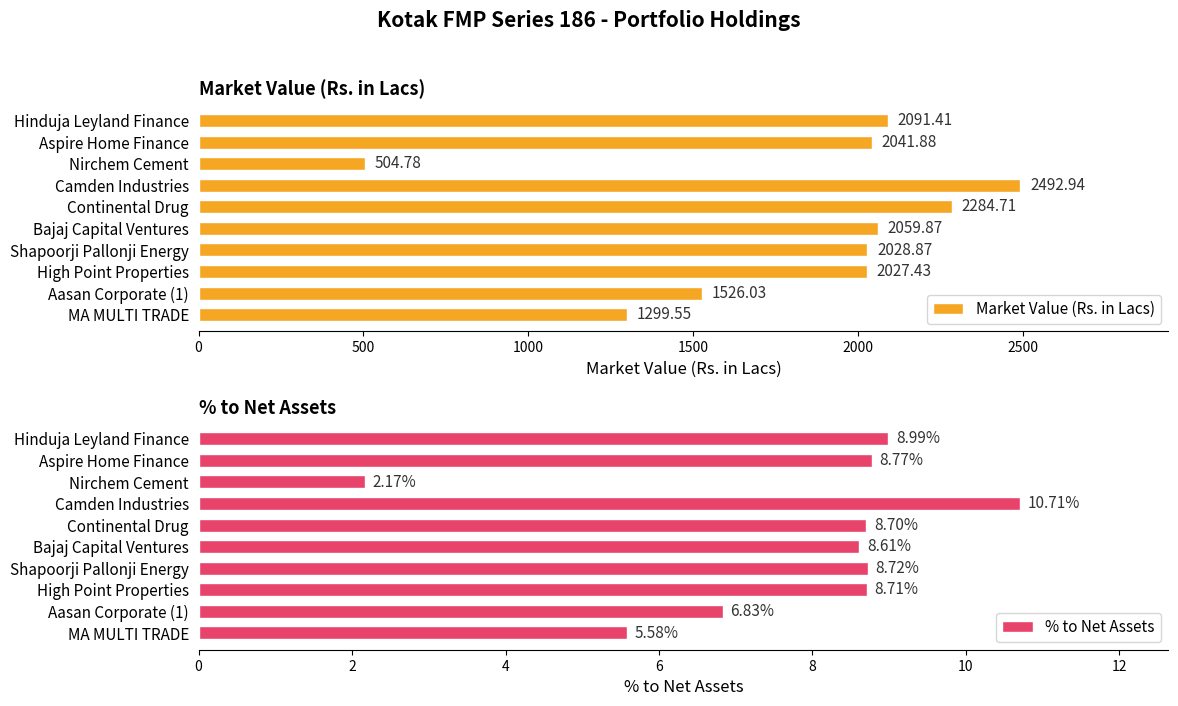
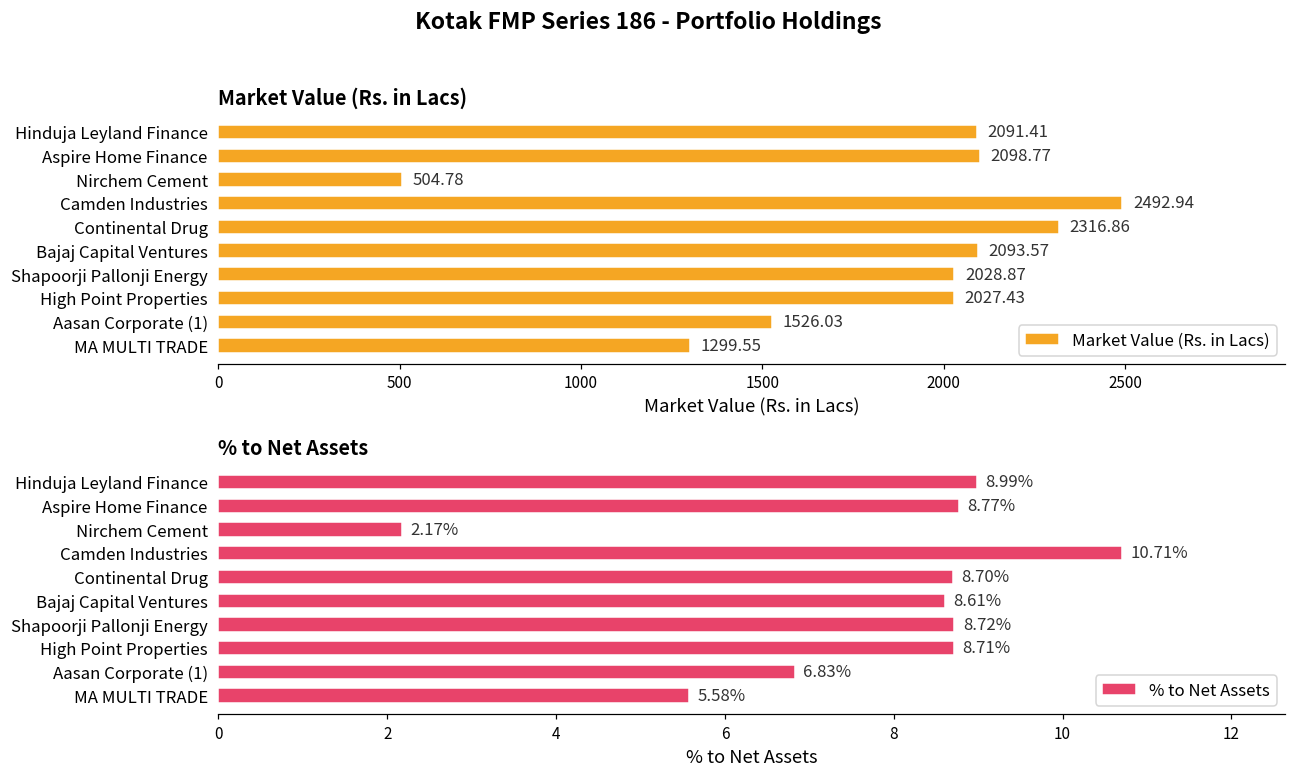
Market Value (Rs. in Lacs), Aspire Home Finance: 2041.88 -> 2098.77
Market Value (Rs. in Lacs), Continental Drug: 2284.71 -> 2316.86
Market Value (Rs. in Lacs), Bajaj Capital Ventures: 2059.87 -> 2093.57
